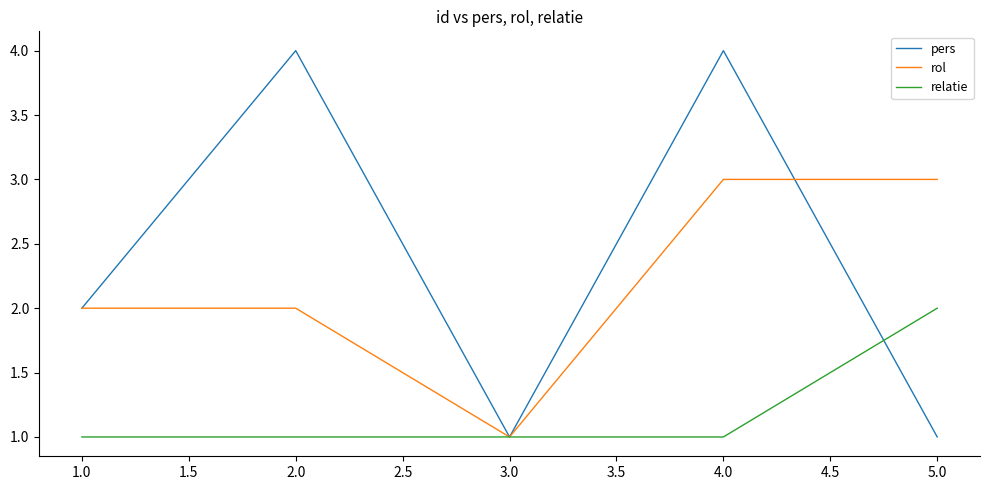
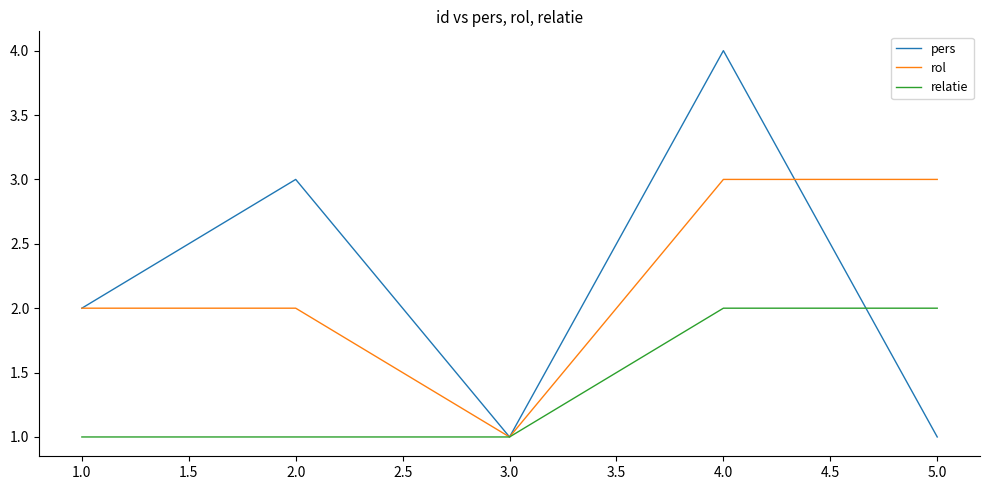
pers, 2.0: 4 -> 3
relatie, 4.0: 1 -> 2
